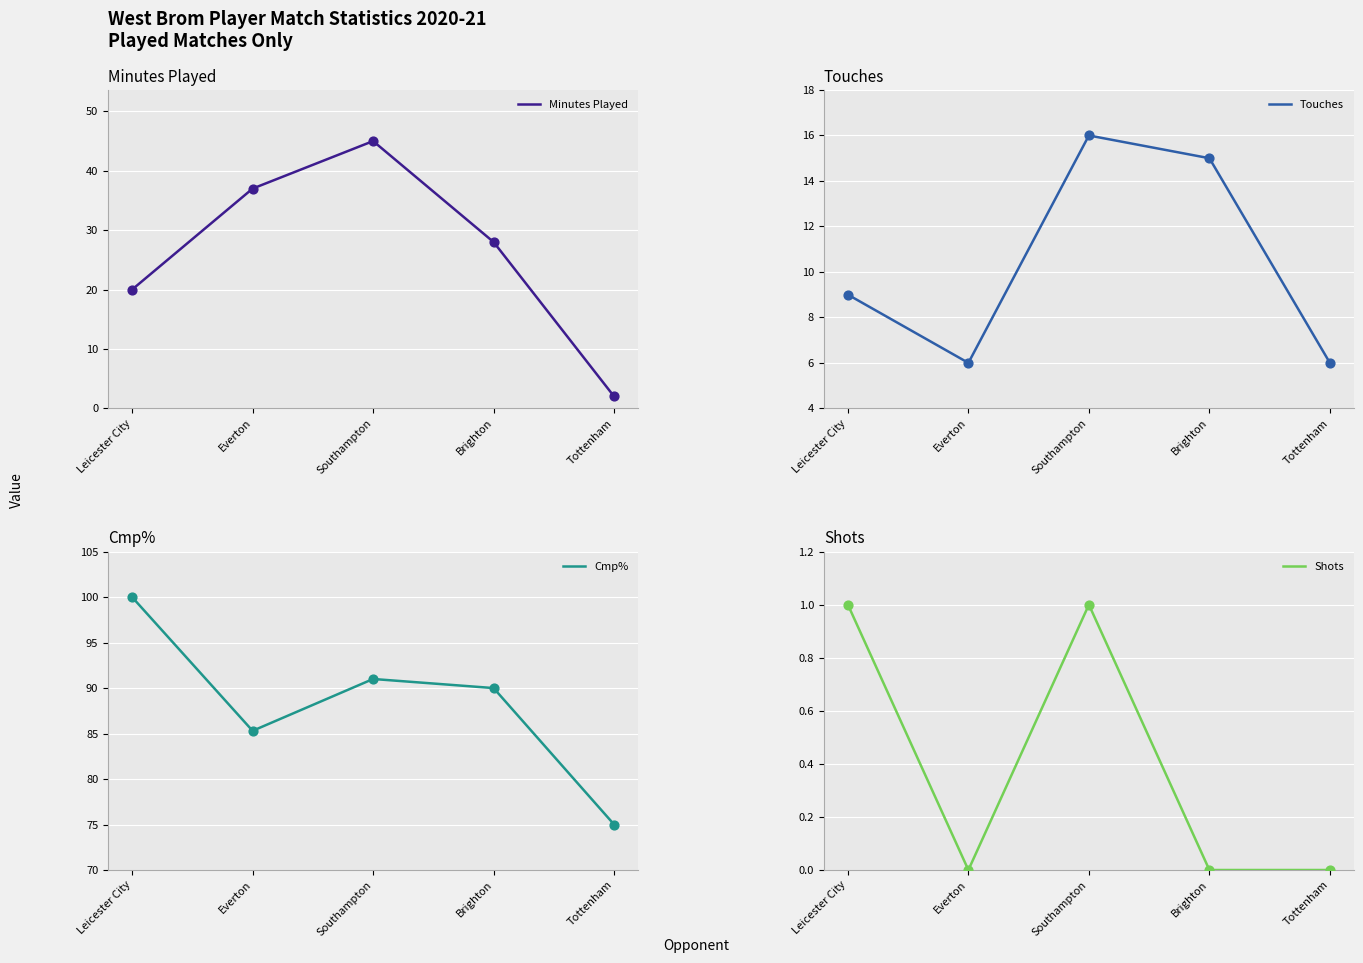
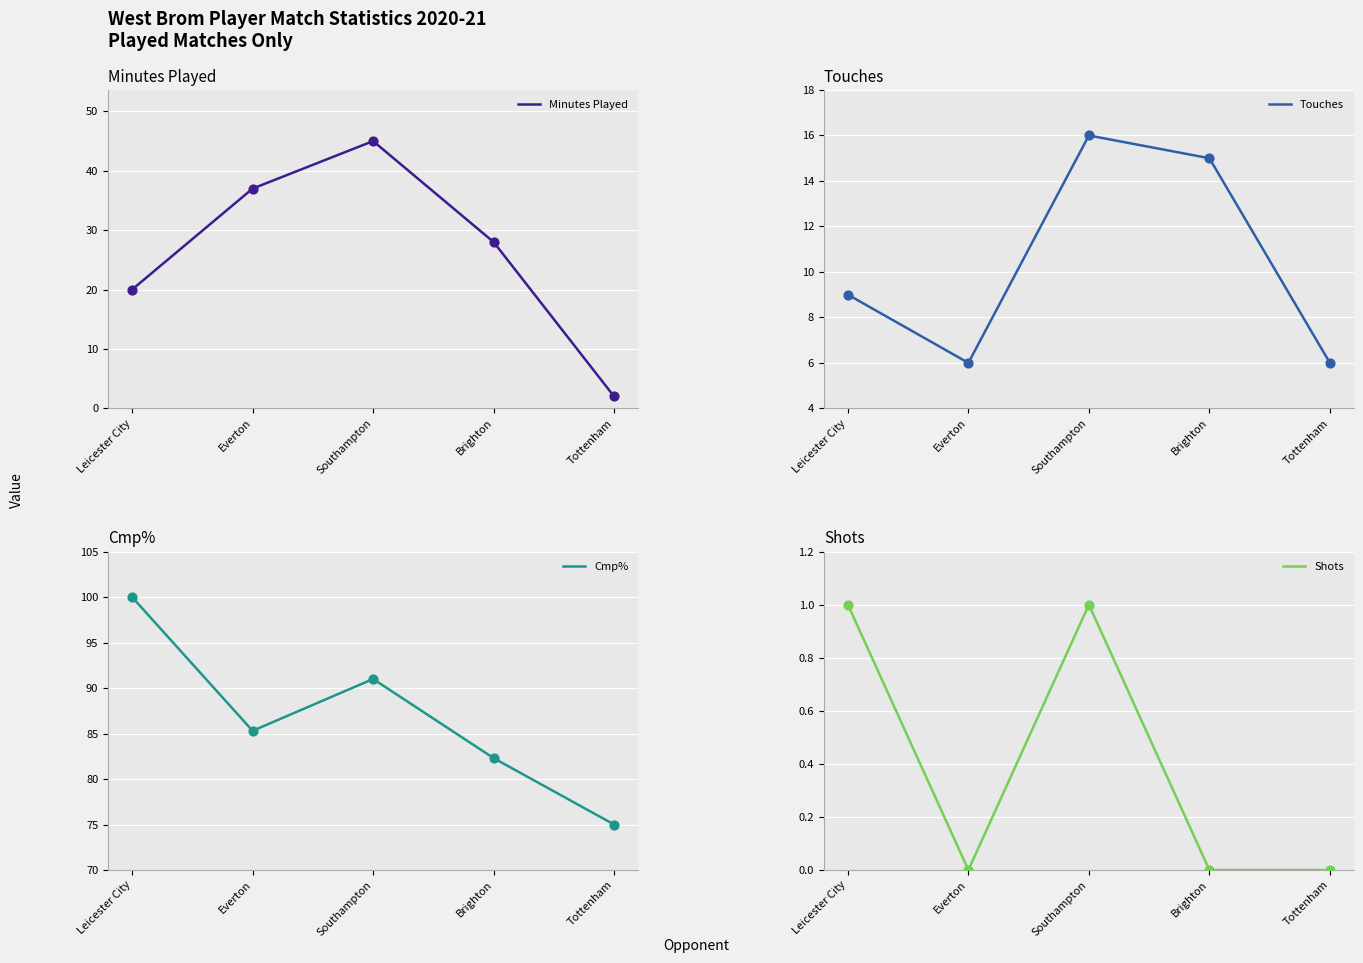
Cmp%, Brighton: 90 -> 82
